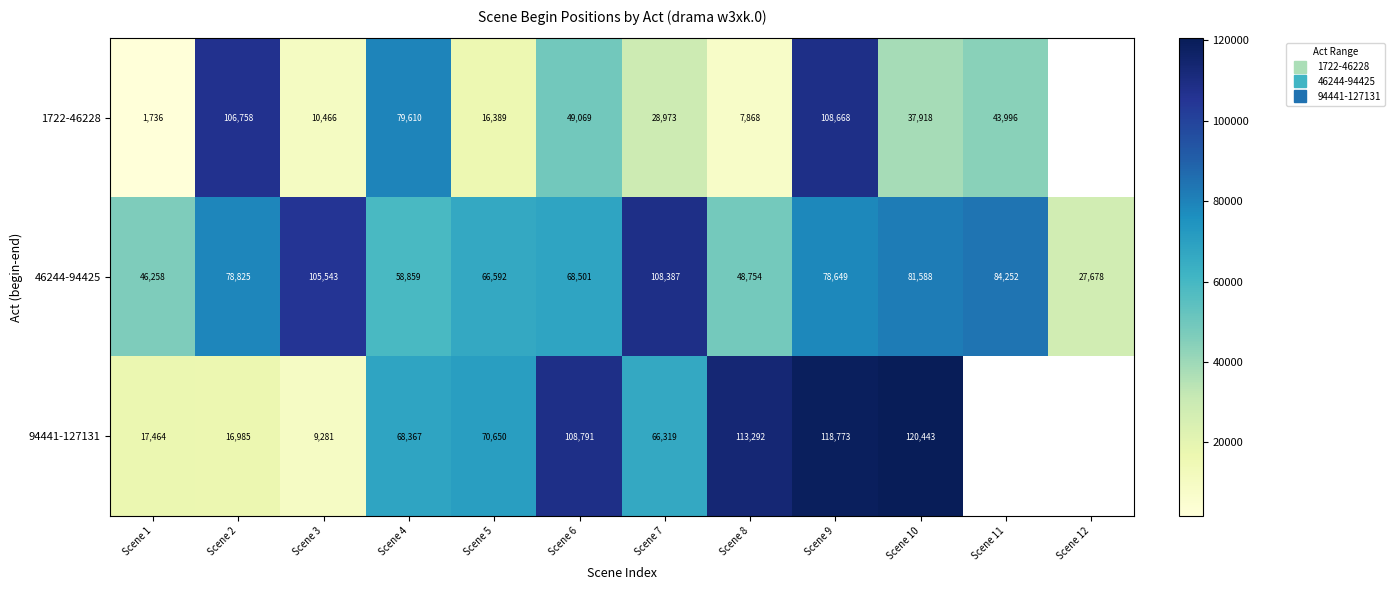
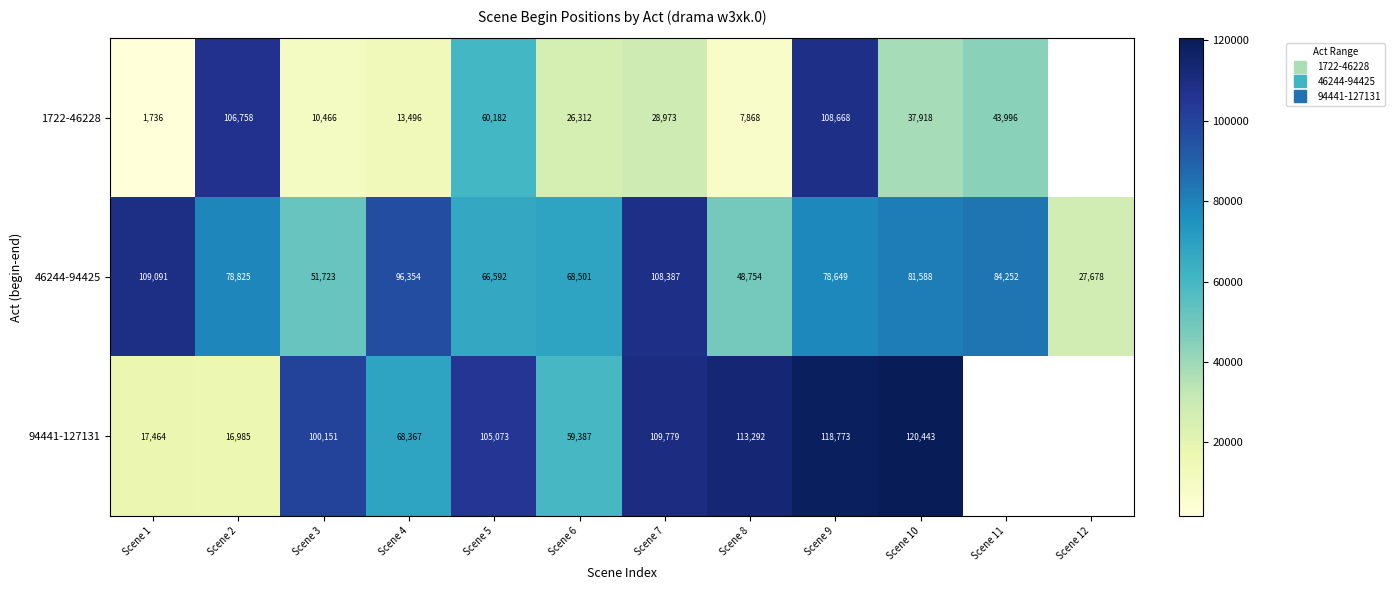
1722-46228, Scene 4: 79,610 -> 13,496
1722-46228, Scene 5: 16,389 -> 60,182
1722-46228, Scene 6: 49,069 -> 26,312
46244-94425, Scene 1: 46,258 -> 109,091
46244-94425, Scene 3: 105,543 -> 51,723
46244-94425, Scene 4: 58,859 -> 96,354
94441-127131, Scene 3: 9,281 -> 100,151
94441-127131, Scene 5: 70,650 -> 105,073
94441-127131, Scene 6: 108,791 -> 59,387
94441-127131, Scene 7: 66,319 -> 109,779
